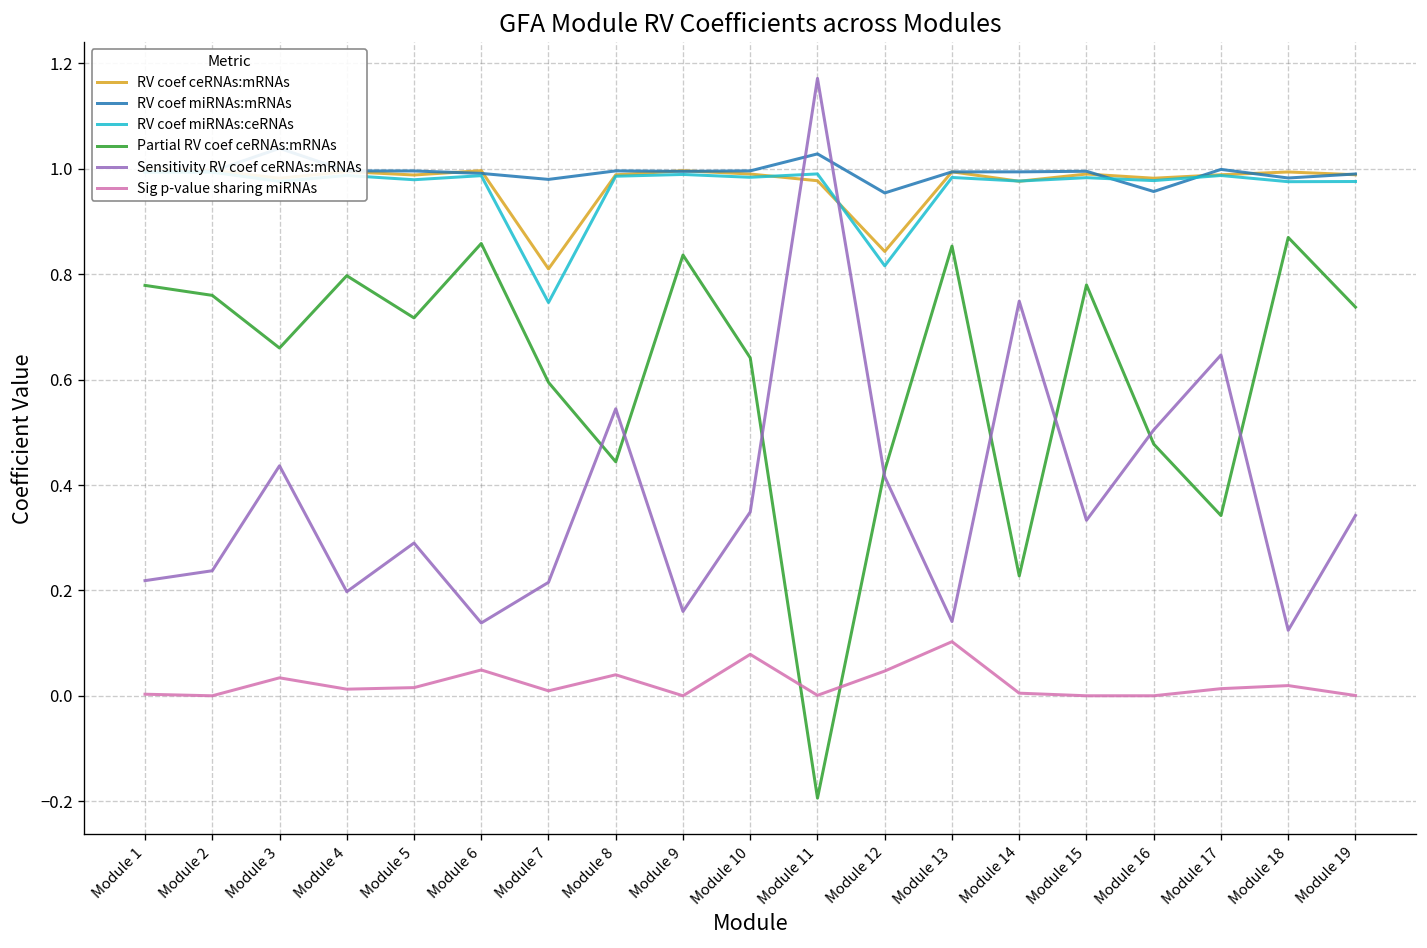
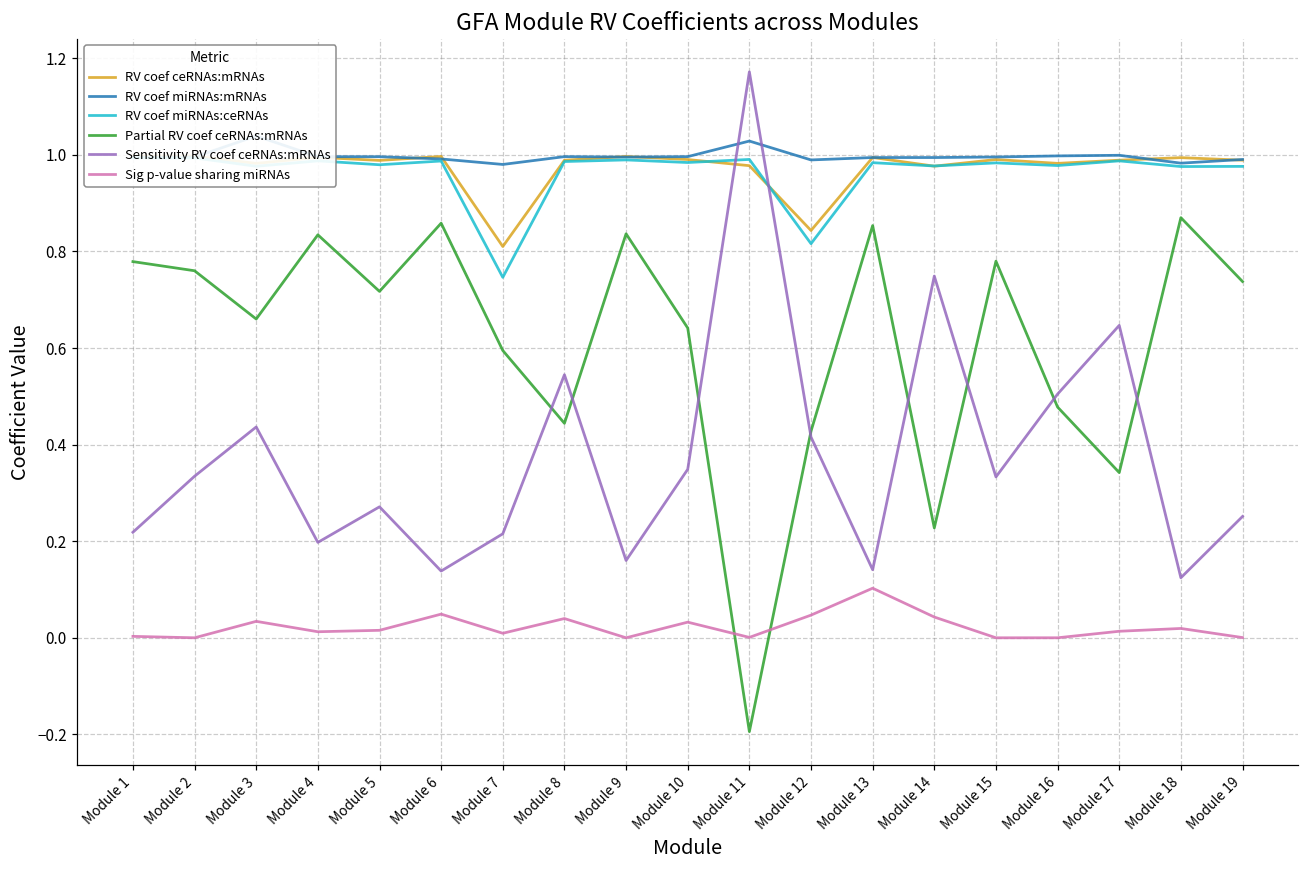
Sensitivity RV coef ceRNAs:mRNAs, Module 2: 0.24 -> 0.33
Partial RV coef ceRNAs:mRNAs, Module 4: 0.80 -> 0.83
Sensitivity RV coef ceRNAs:mRNAs, Module 5: 0.29 -> 0.27
Sig p-value sharing miRNAs, Module 10: 0.08 -> 0.03
RV coef miRNAs:mRNAs, Module 12: 0.95 -> 0.99
Sig p-value sharing miRNAs, Module 14: 0.00 -> 0.04
RV coef miRNAs:mRNAs, Module 16: 0.96 -> 1.00
Sensitivity RV coef ceRNAs:mRNAs, Module 19: 0.34 -> 0.25
